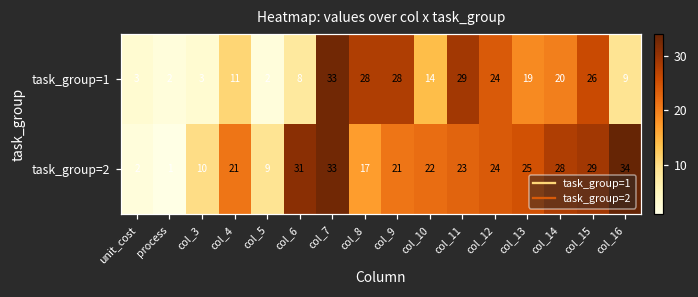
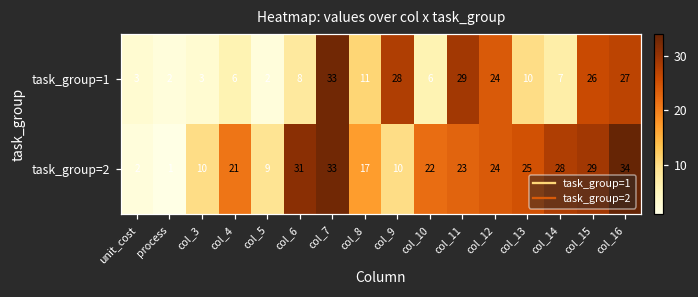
task_group=1, col_4: 11 -> 6
task_group=1, col_8: 28 -> 11
task_group=1, col_10: 14 -> 6
task_group=1, col_13: 19 -> 10
task_group=1, col_14: 20 -> 7
task_group=1, col_16: 9 -> 27
task_group=2, col_9: 21 -> 10
